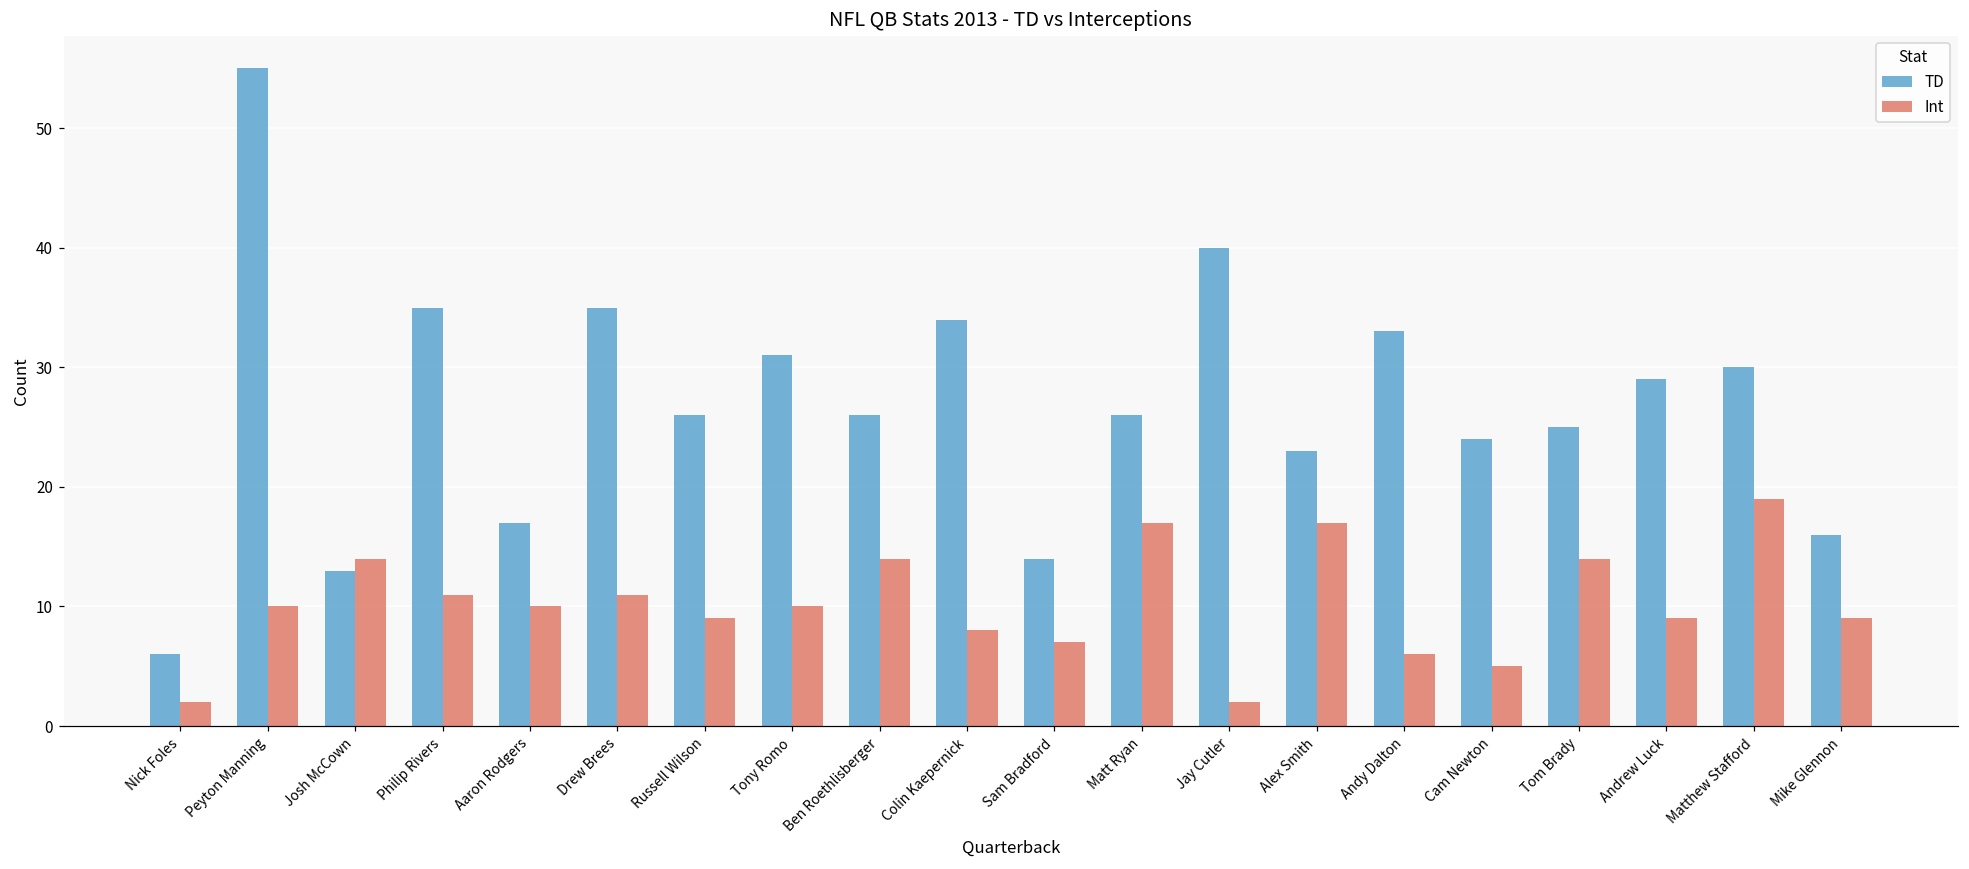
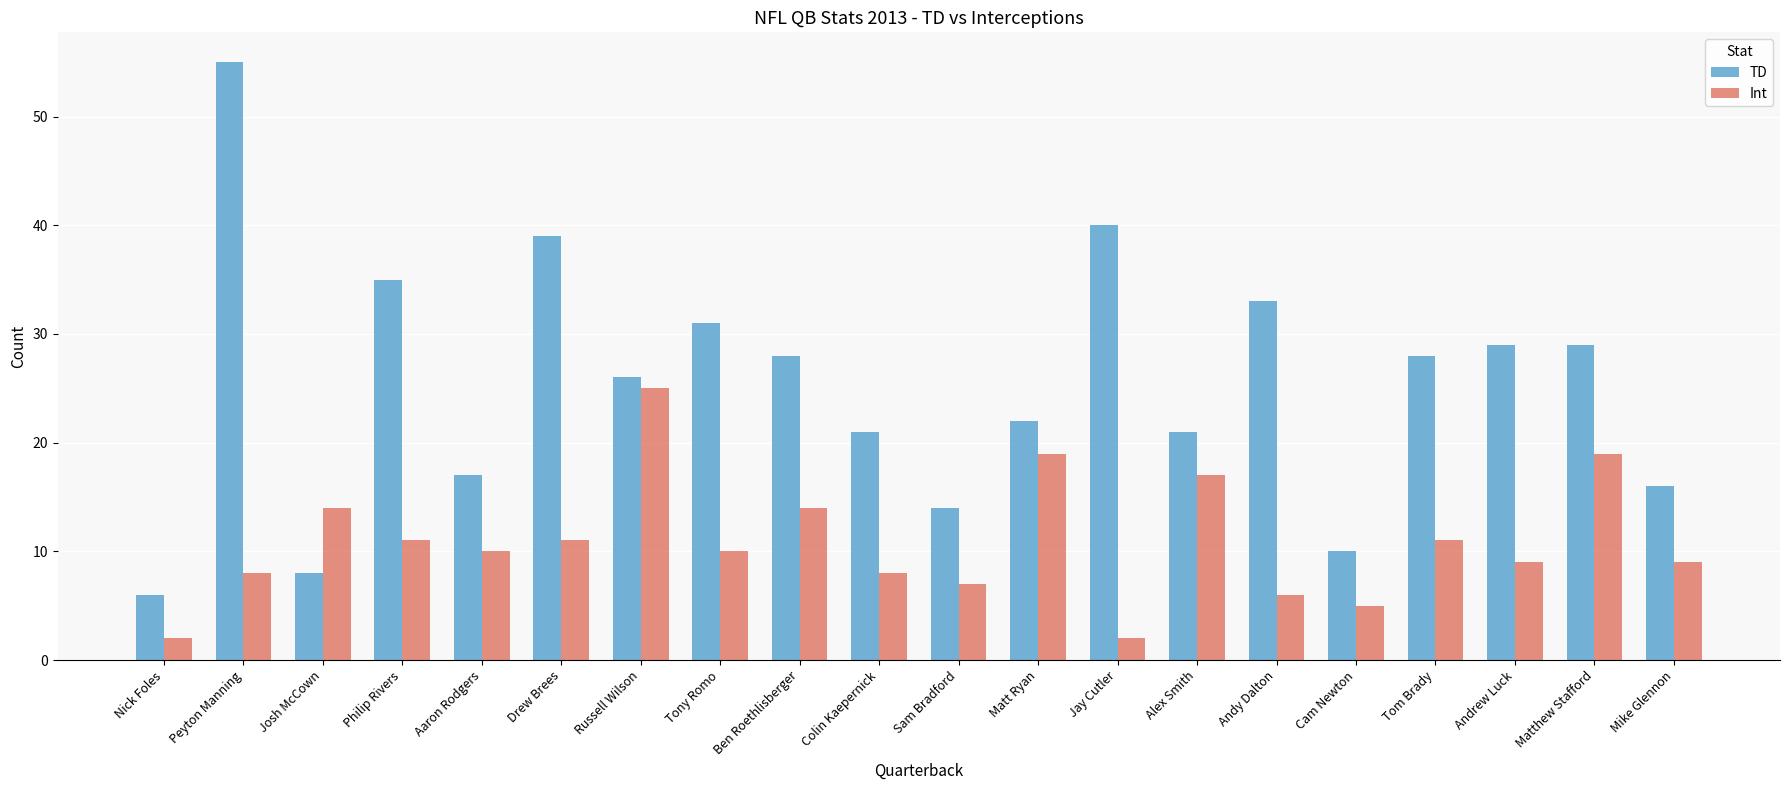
Int, Peyton Manning: 10 -> 8
TD, Josh McCown: 13 -> 8
TD, Drew Brees: 35 -> 39
Int, Russell Wilson: 9 -> 25
TD, Ben Roethlisberger: 26 -> 28
TD, Colin Kaepernick: 34 -> 21
TD, Matt Ryan: 26 -> 22
Int, Matt Ryan: 17 -> 19
TD, Alex Smith: 23 -> 21
TD, Cam Newton: 24 -> 10
TD, Tom Brady: 25 -> 28
Int, Tom Brady: 14 -> 11
TD, Matthew Stafford: 30 -> 29
